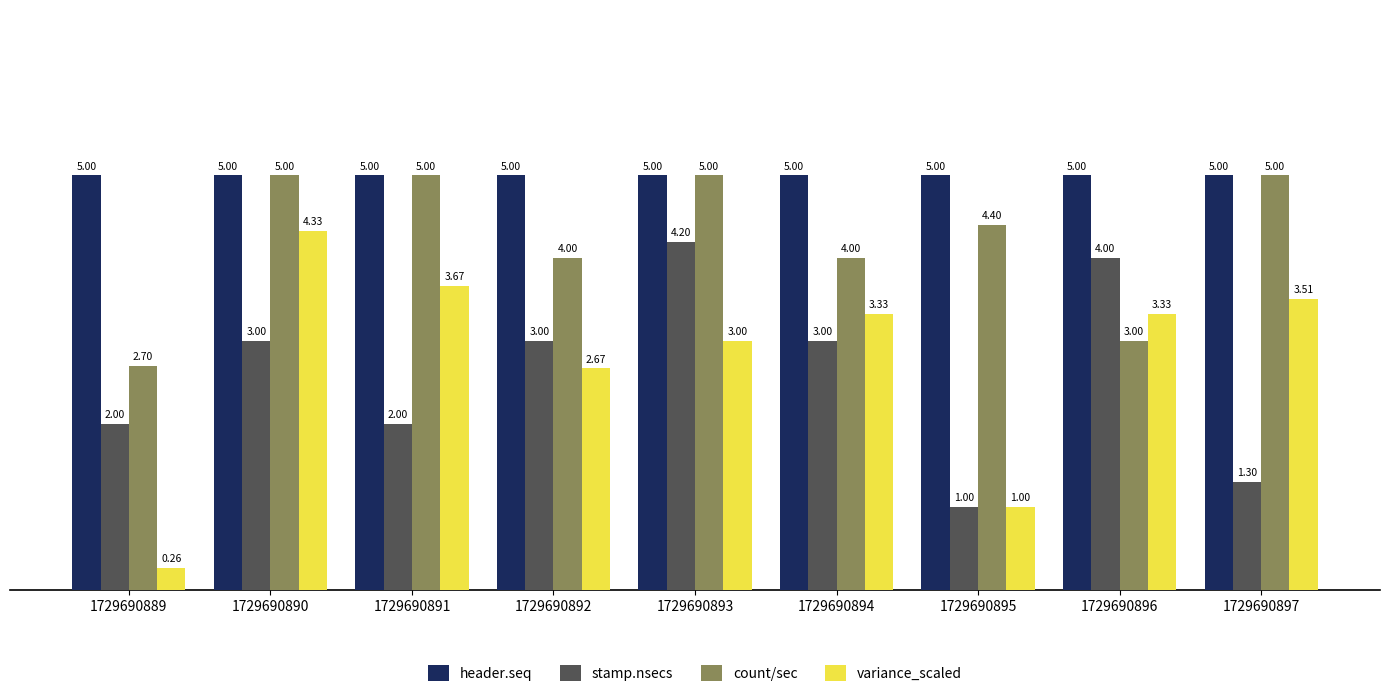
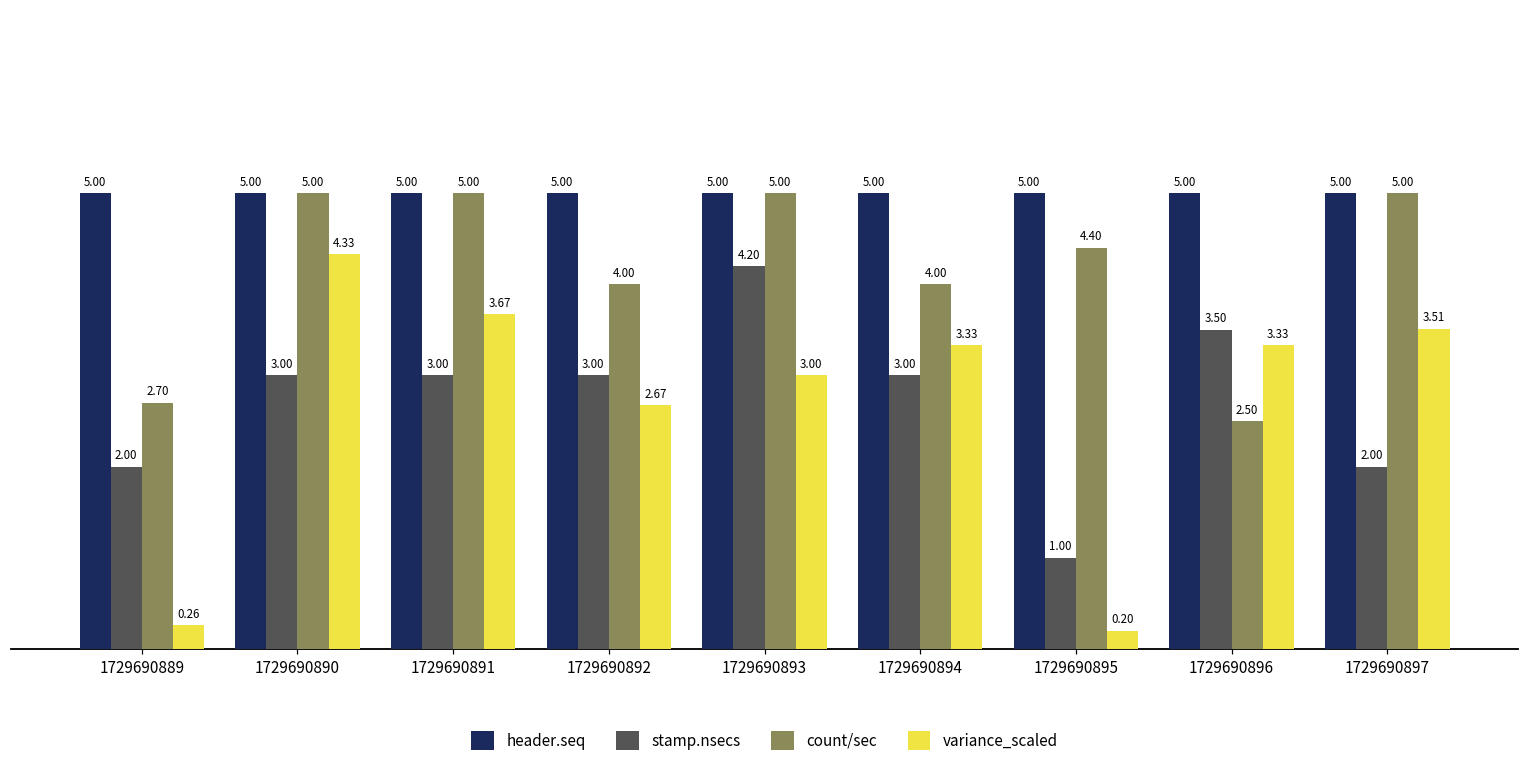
stamp.nsecs, 1729690891: 2.00 -> 3.00
variance_scaled, 1729690895: 1.00 -> 0.20
stamp.nsecs, 1729690896: 4.00 -> 3.50
count/sec, 1729690896: 3.00 -> 2.50
stamp.nsecs, 1729690897: 1.30 -> 2.00
